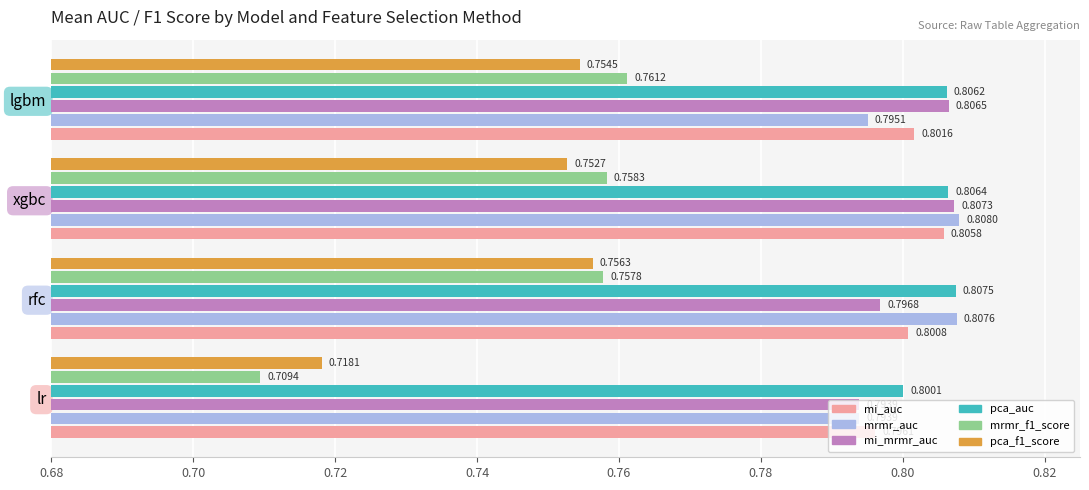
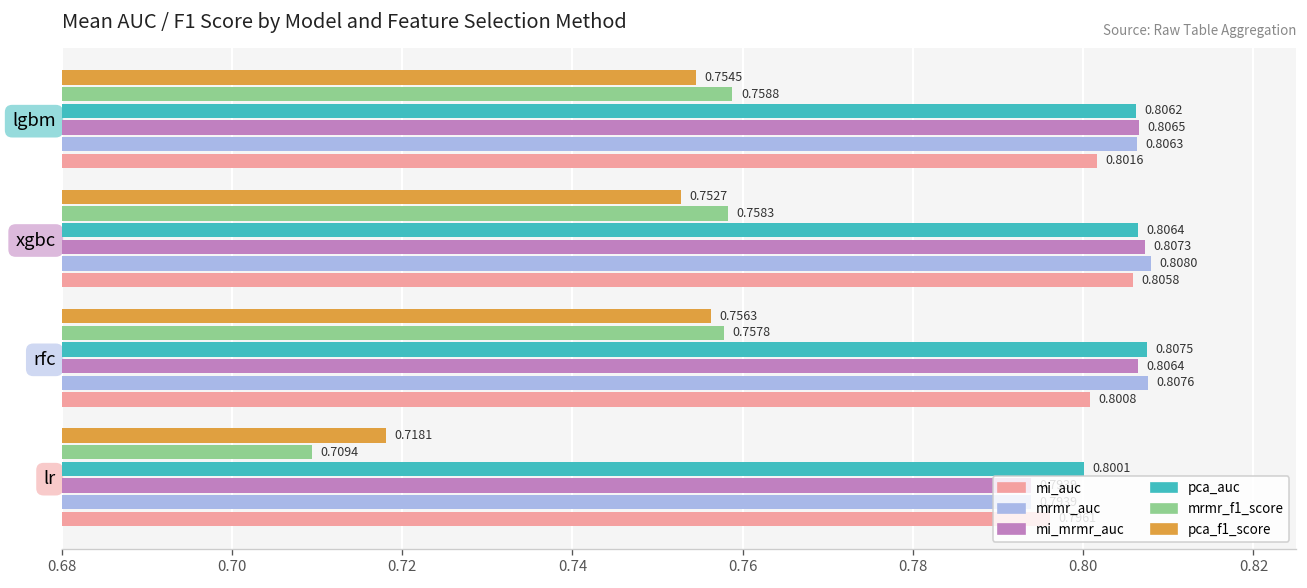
mrmr_f1_score, lgbm: 0.7612 -> 0.7588
mrmr_auc, lgbm: 0.7951 -> 0.8063
mi_mrmr_auc, rfc: 0.7968 -> 0.8064
